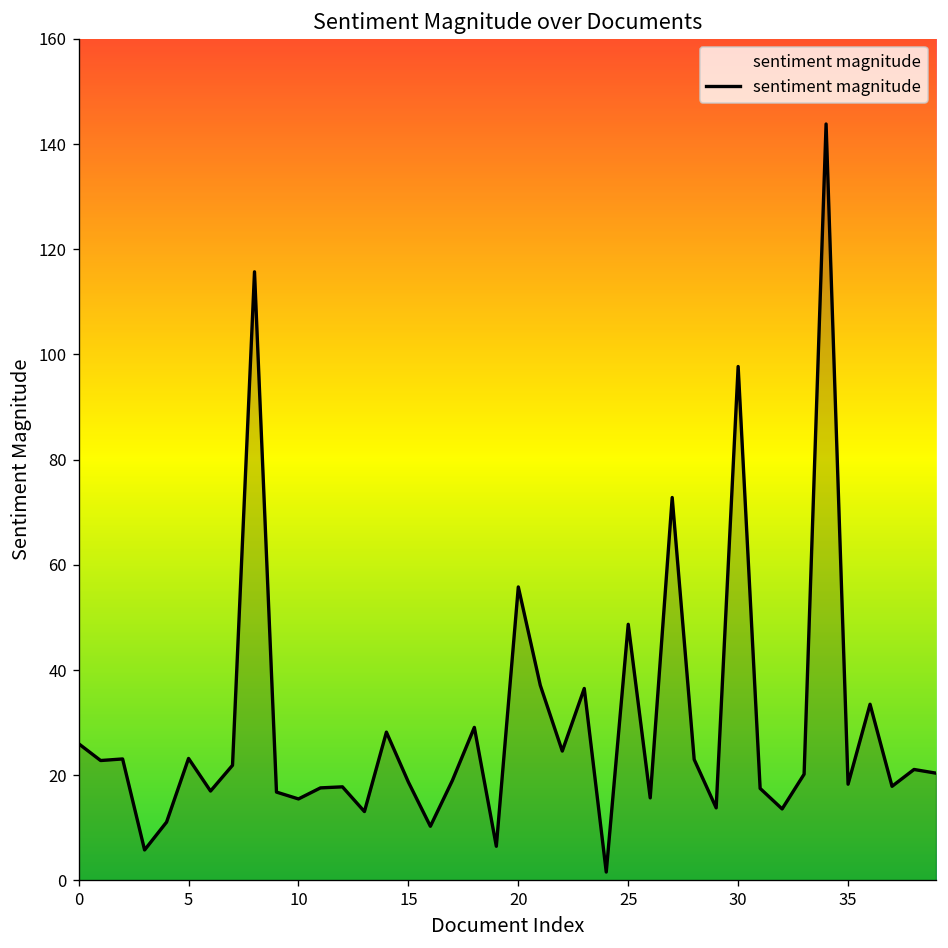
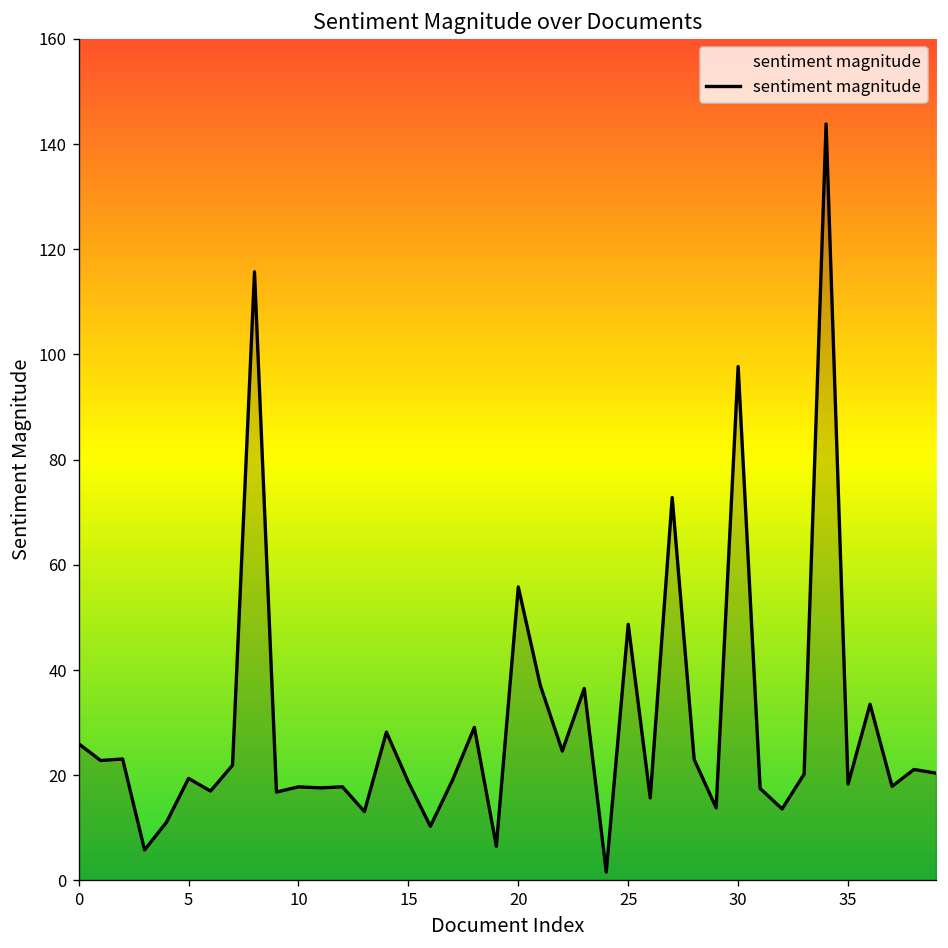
5: 23 -> 19
10: 16 -> 18
